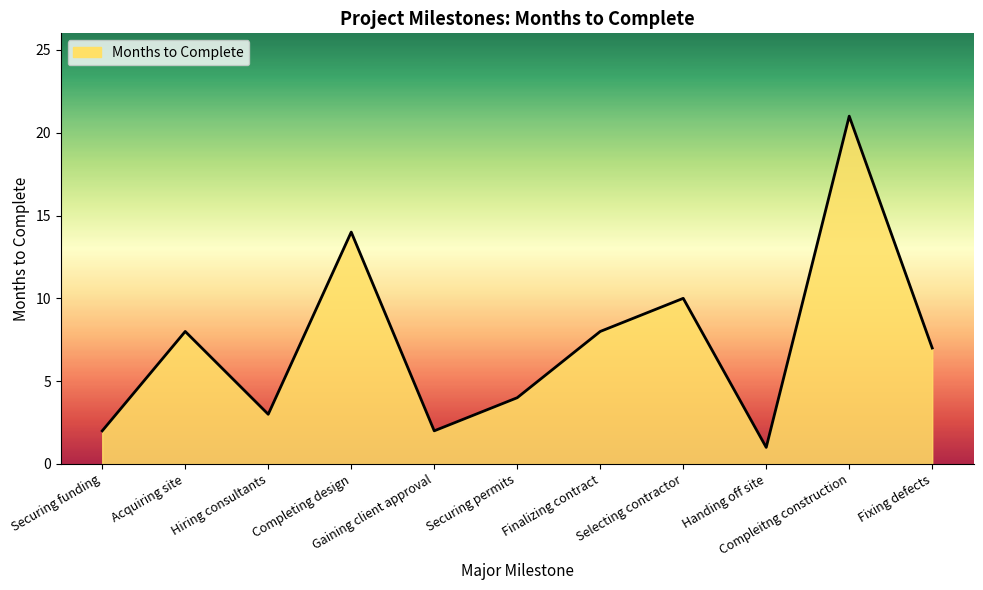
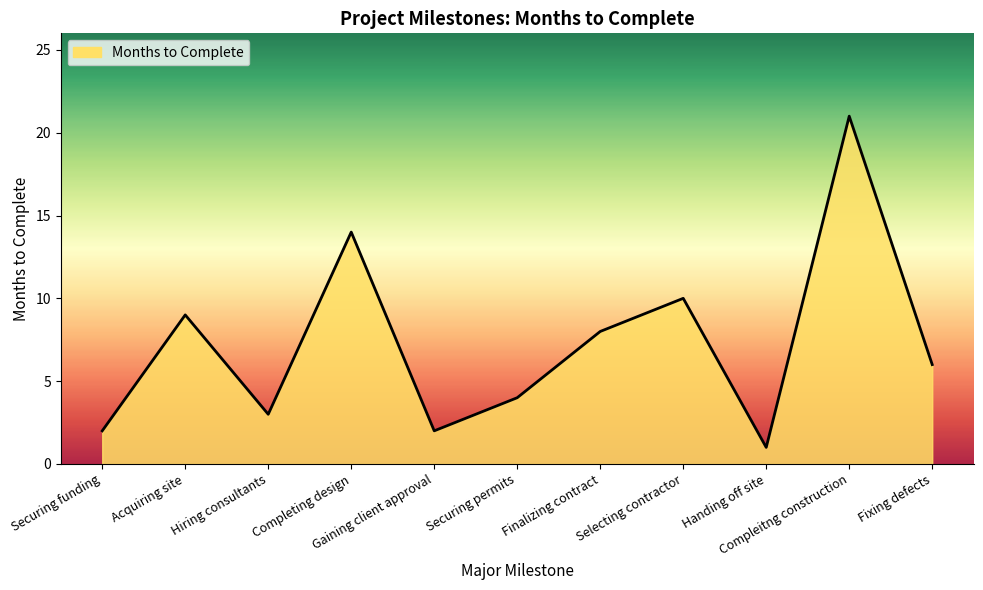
Acquiring site: 8 -> 9
Fixing defects: 7 -> 6
